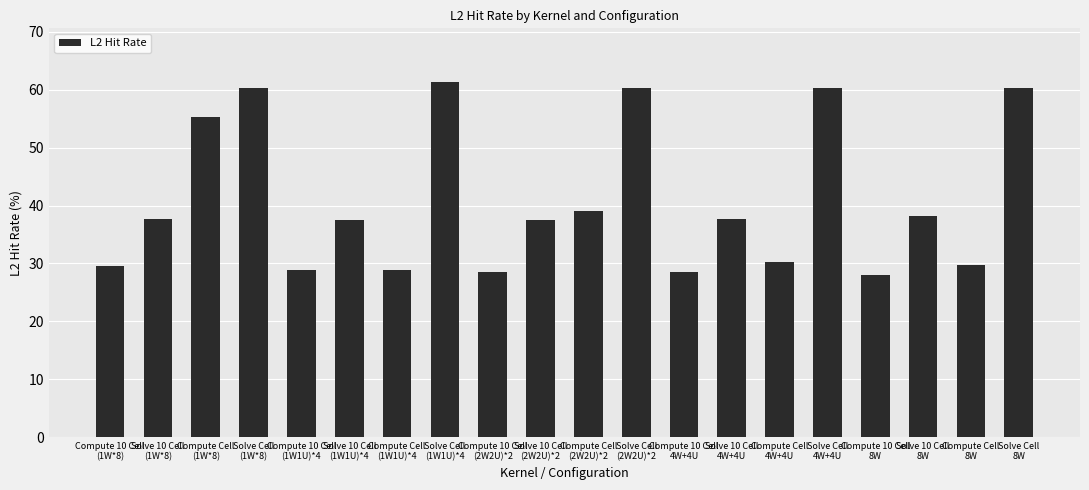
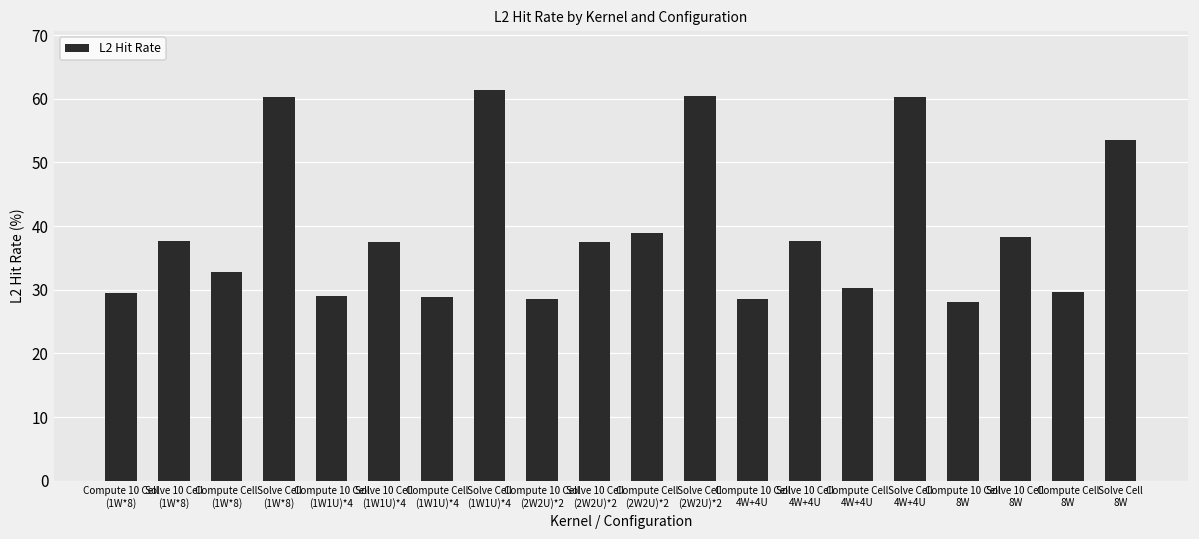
Compute Cell (1W*8): 55 -> 33
Solve Cell 8W: 60 -> 54
